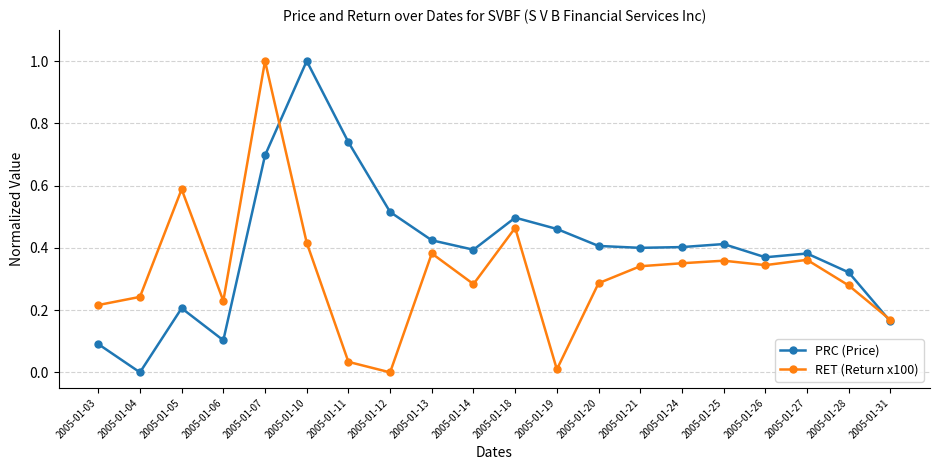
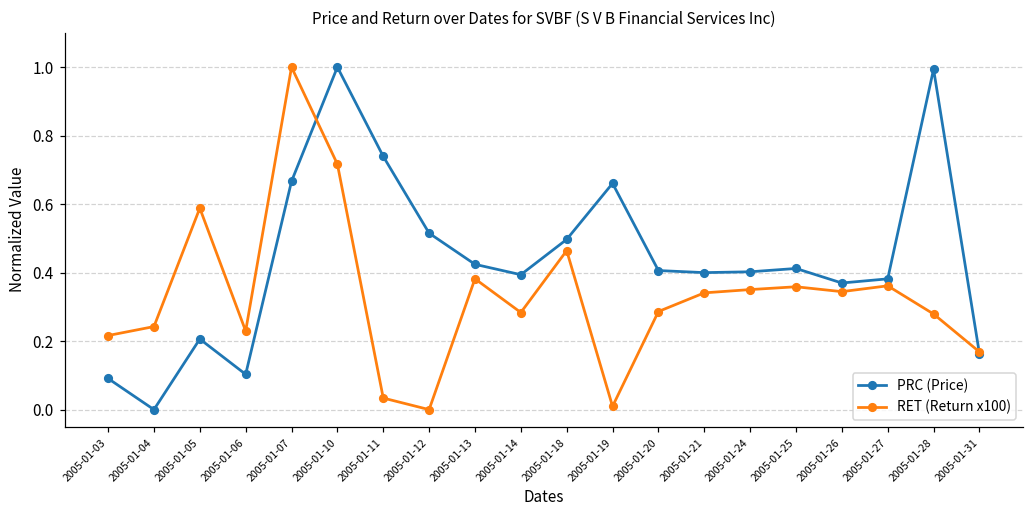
PRC (Price), 2005-01-07: 0.70 -> 0.67
RET (Return x100), 2005-01-10: 0.42 -> 0.72
PRC (Price), 2005-01-19: 0.46 -> 0.66
PRC (Price), 2005-01-28: 0.32 -> 0.99
